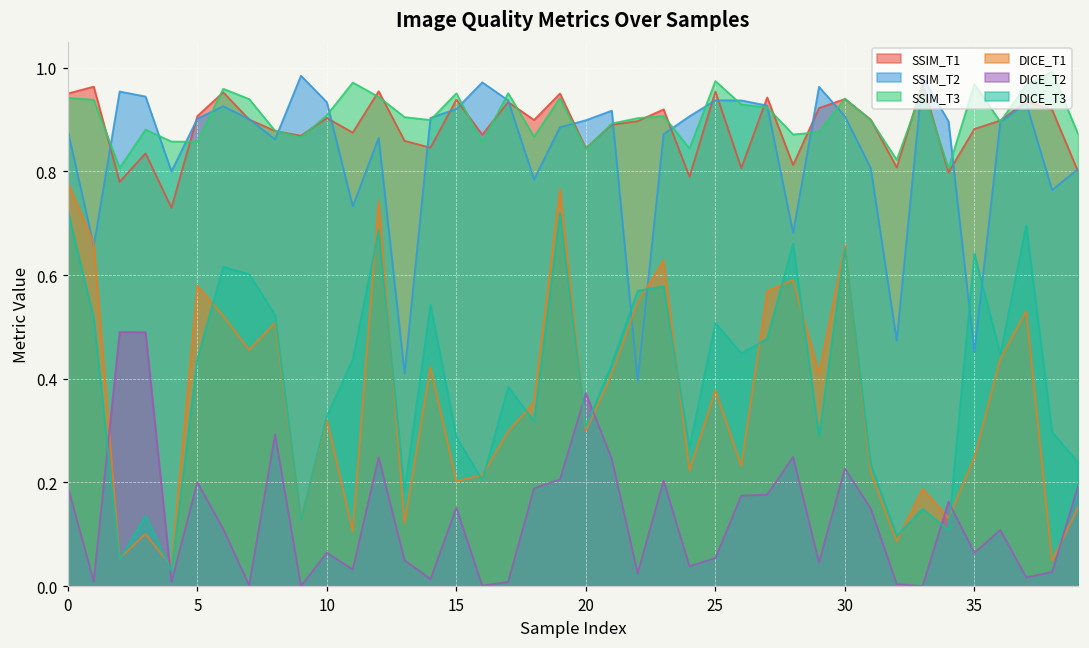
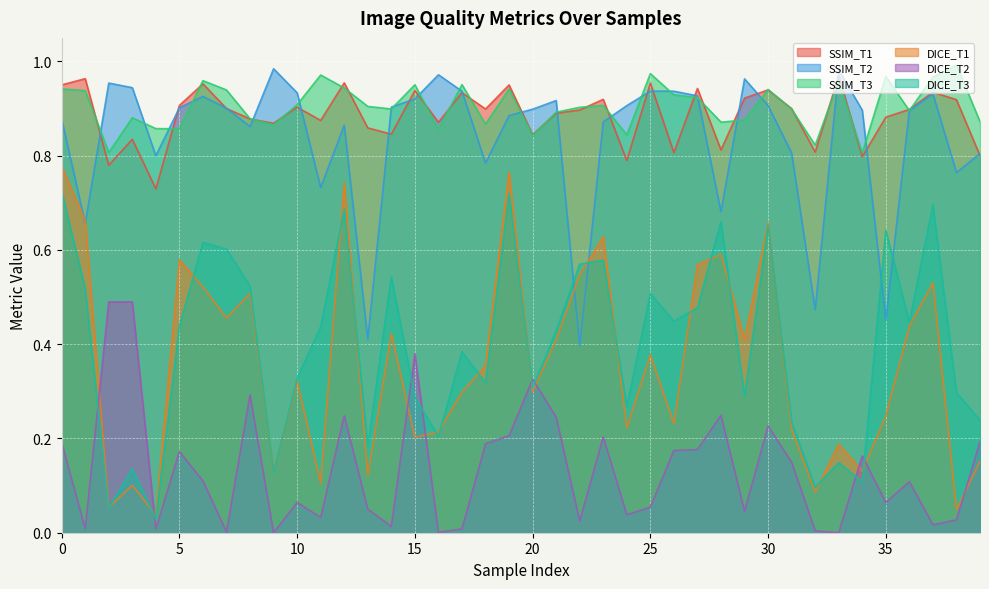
DICE_T2, 5: 0.20 -> 0.17
DICE_T2, 15: 0.15 -> 0.38
DICE_T2, 20: 0.37 -> 0.33
